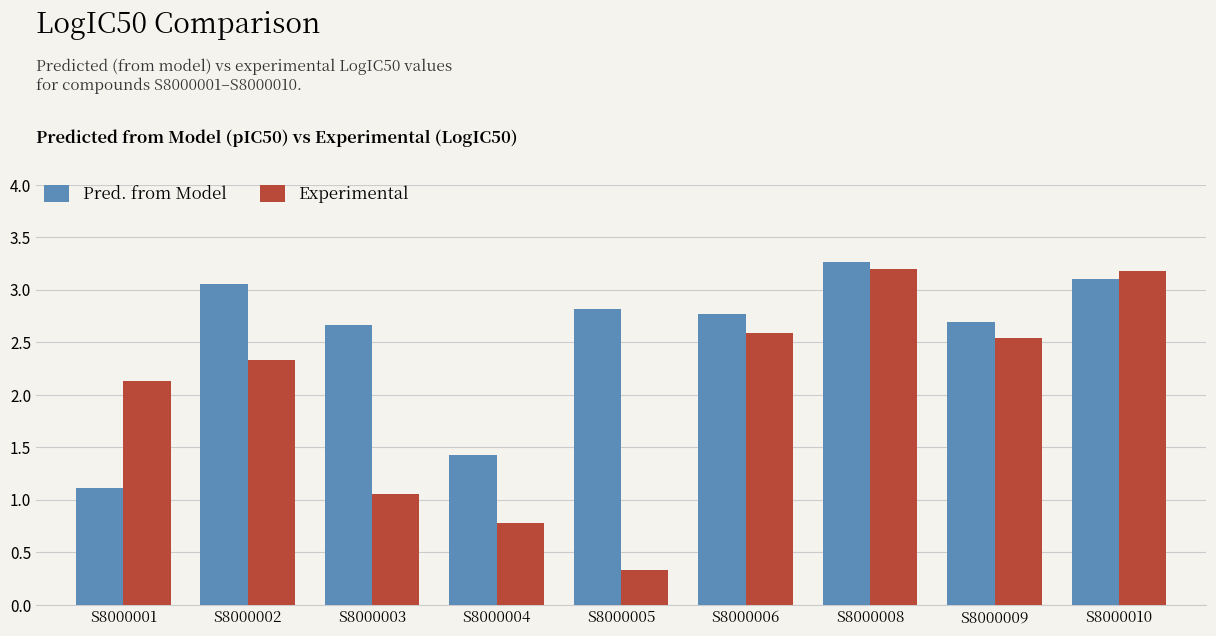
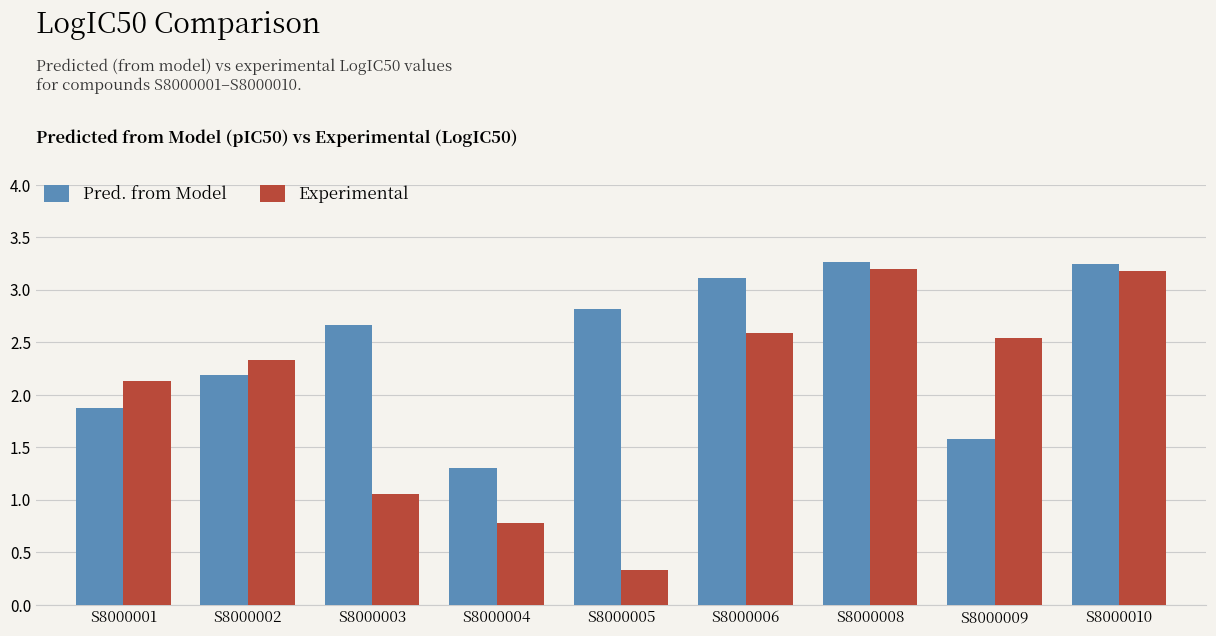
Pred. from Model, S8000001: 1.11 -> 1.87
Pred. from Model, S8000002: 3.05 -> 2.19
Pred. from Model, S8000004: 1.42 -> 1.30
Pred. from Model, S8000006: 2.77 -> 3.11
Pred. from Model, S8000009: 2.69 -> 1.58
Pred. from Model, S8000010: 3.10 -> 3.25
